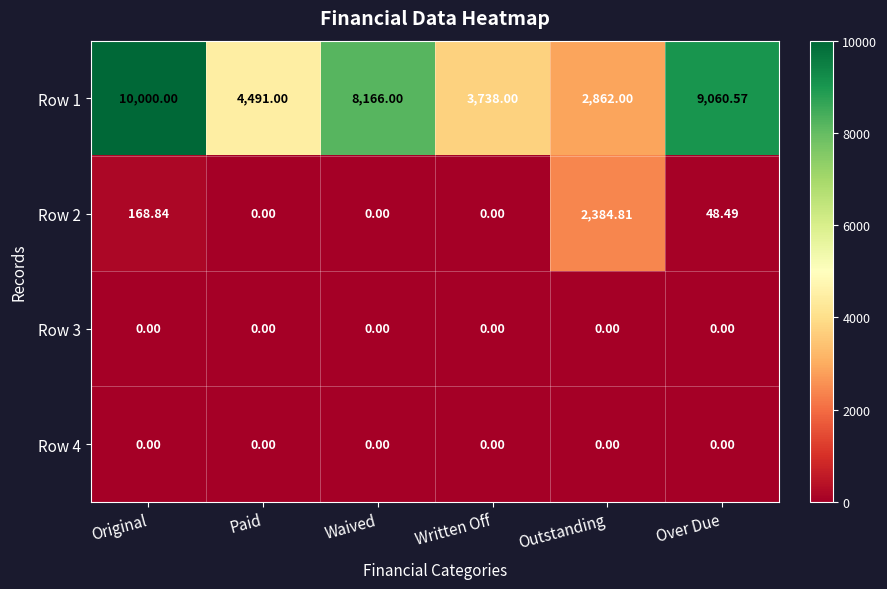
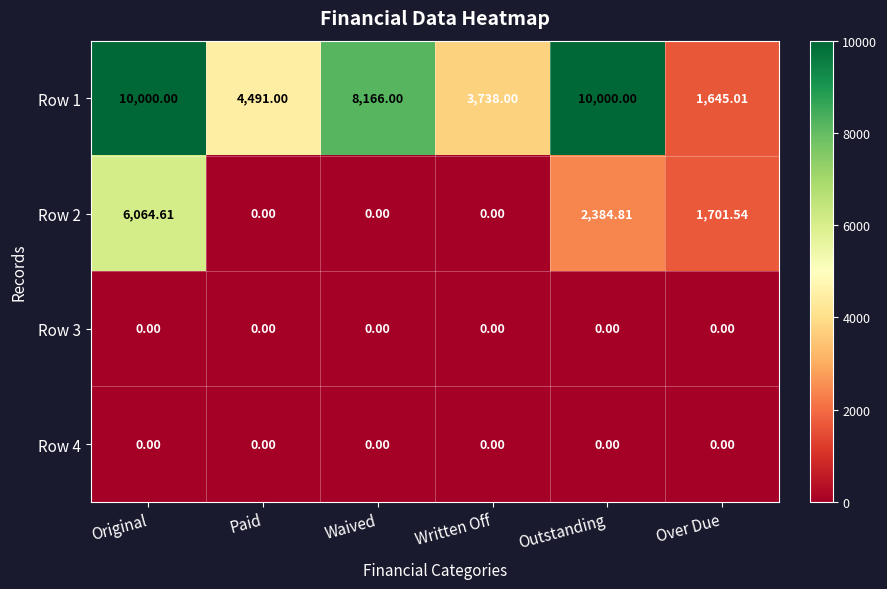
Row 1, Outstanding: 2,862.00 -> 10,000.00
Row 1, Over Due: 9,060.57 -> 1,645.01
Row 2, Original: 168.84 -> 6,064.61
Row 2, Over Due: 48.49 -> 1,701.54
